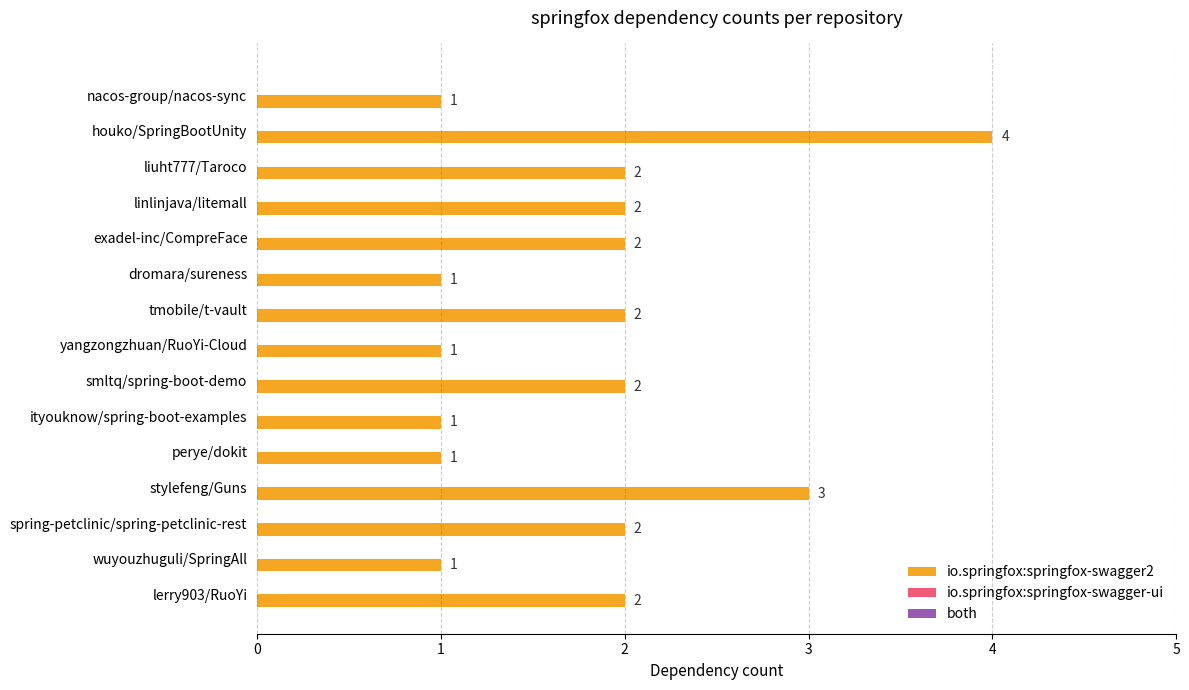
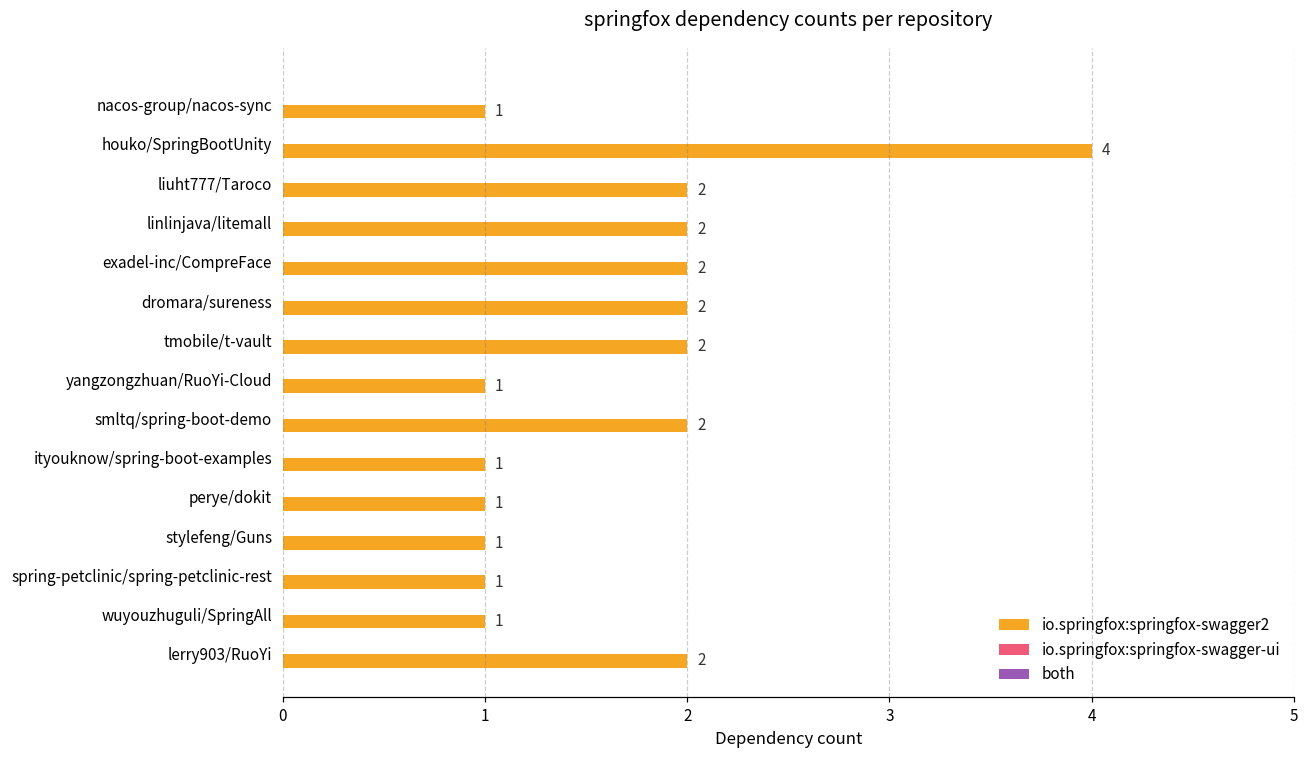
io.springfox:springfox-swagger2, dromara/sureness: 1 -> 2
io.springfox:springfox-swagger2, stylefeng/Guns: 3 -> 1
io.springfox:springfox-swagger2, spring-petclinic/spring-petclinic-rest: 2 -> 1
